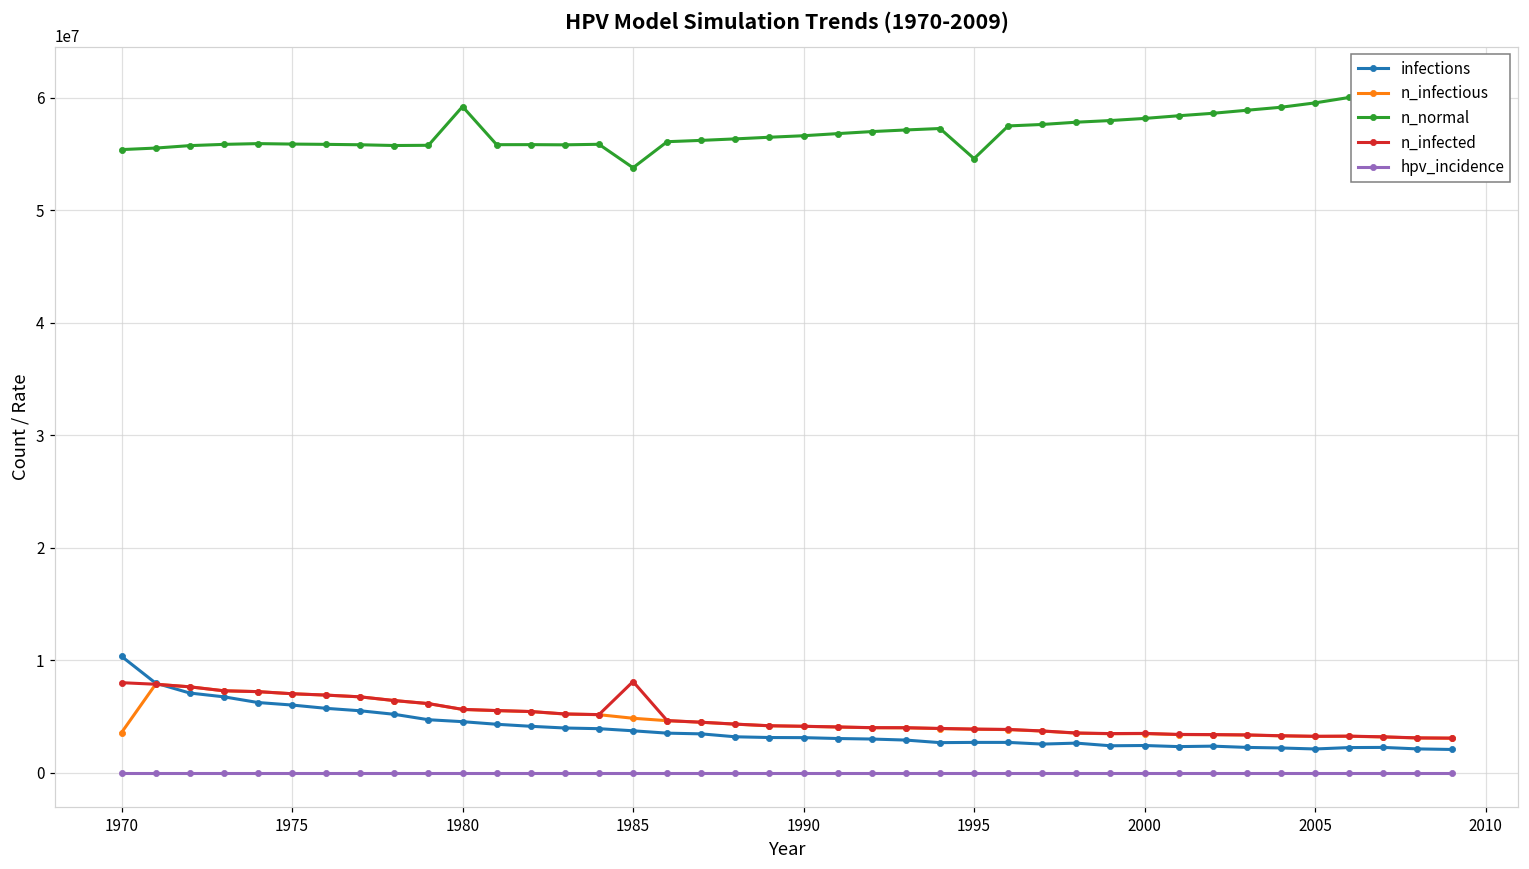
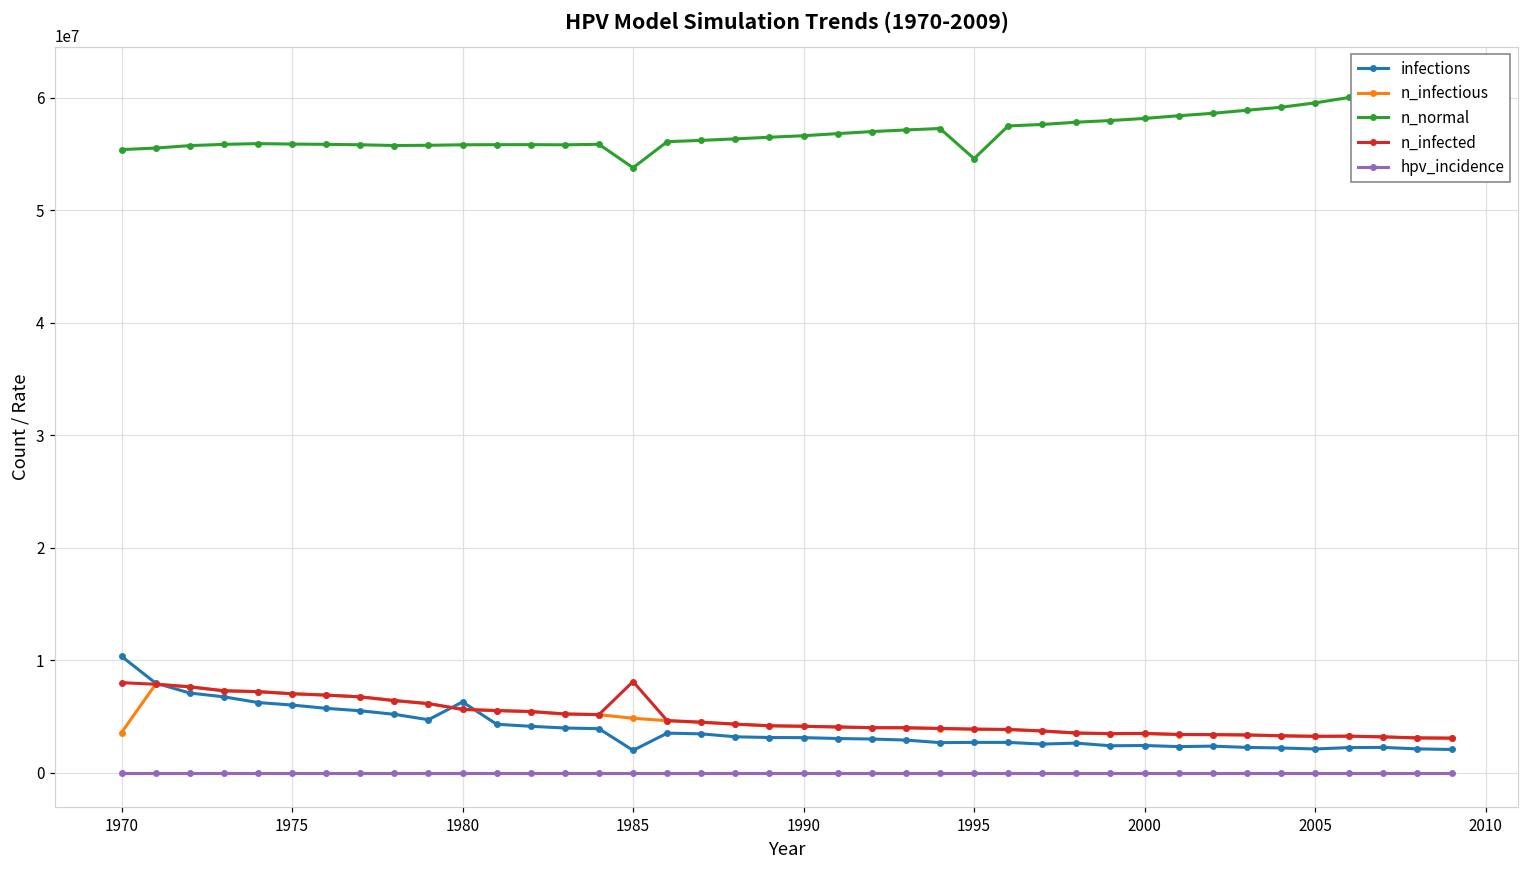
infections, 1980: 4500000 -> 6300000
n_normal, 1980: 59200000 -> 55800000
infections, 1985: 3700000 -> 2000000
